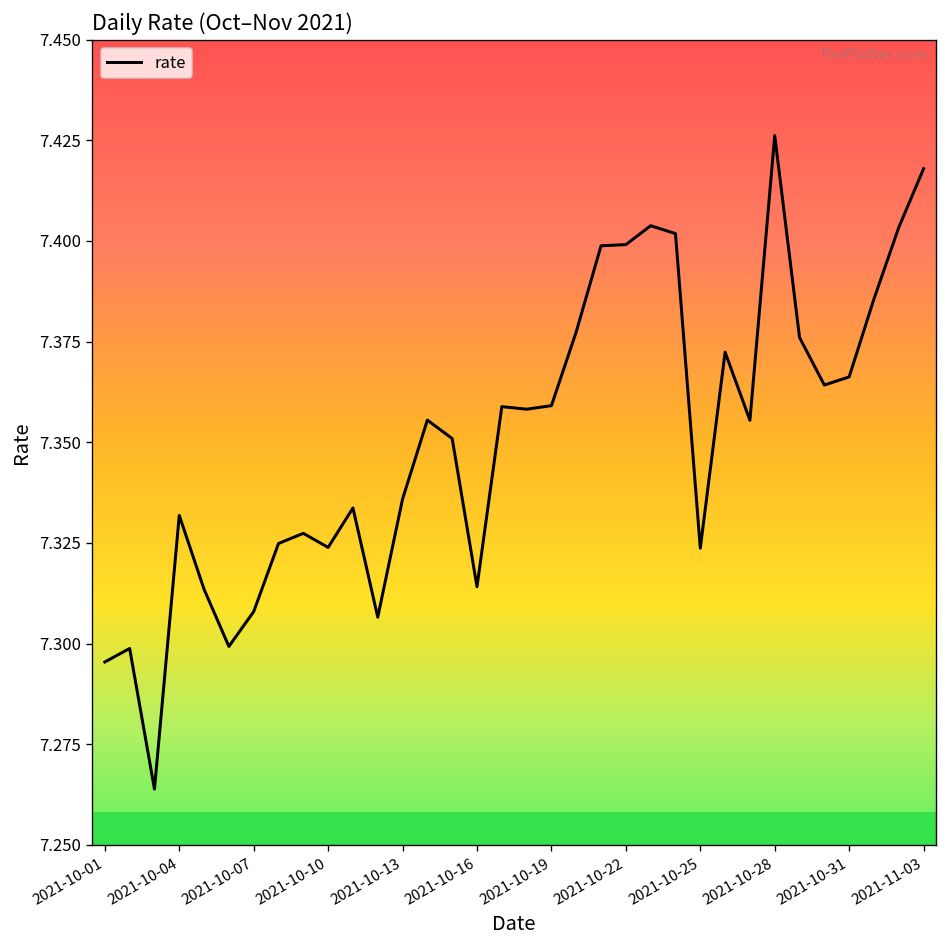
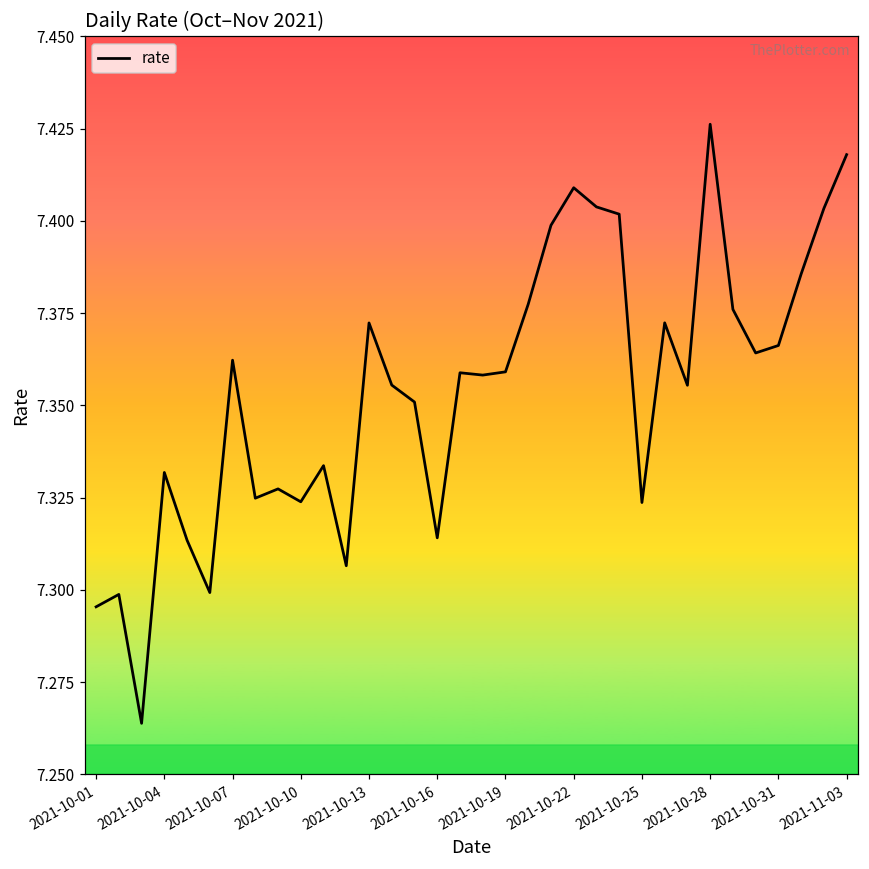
2021-10-07: 7.308 -> 7.362
2021-10-13: 7.336 -> 7.372
2021-10-22: 7.399 -> 7.409
